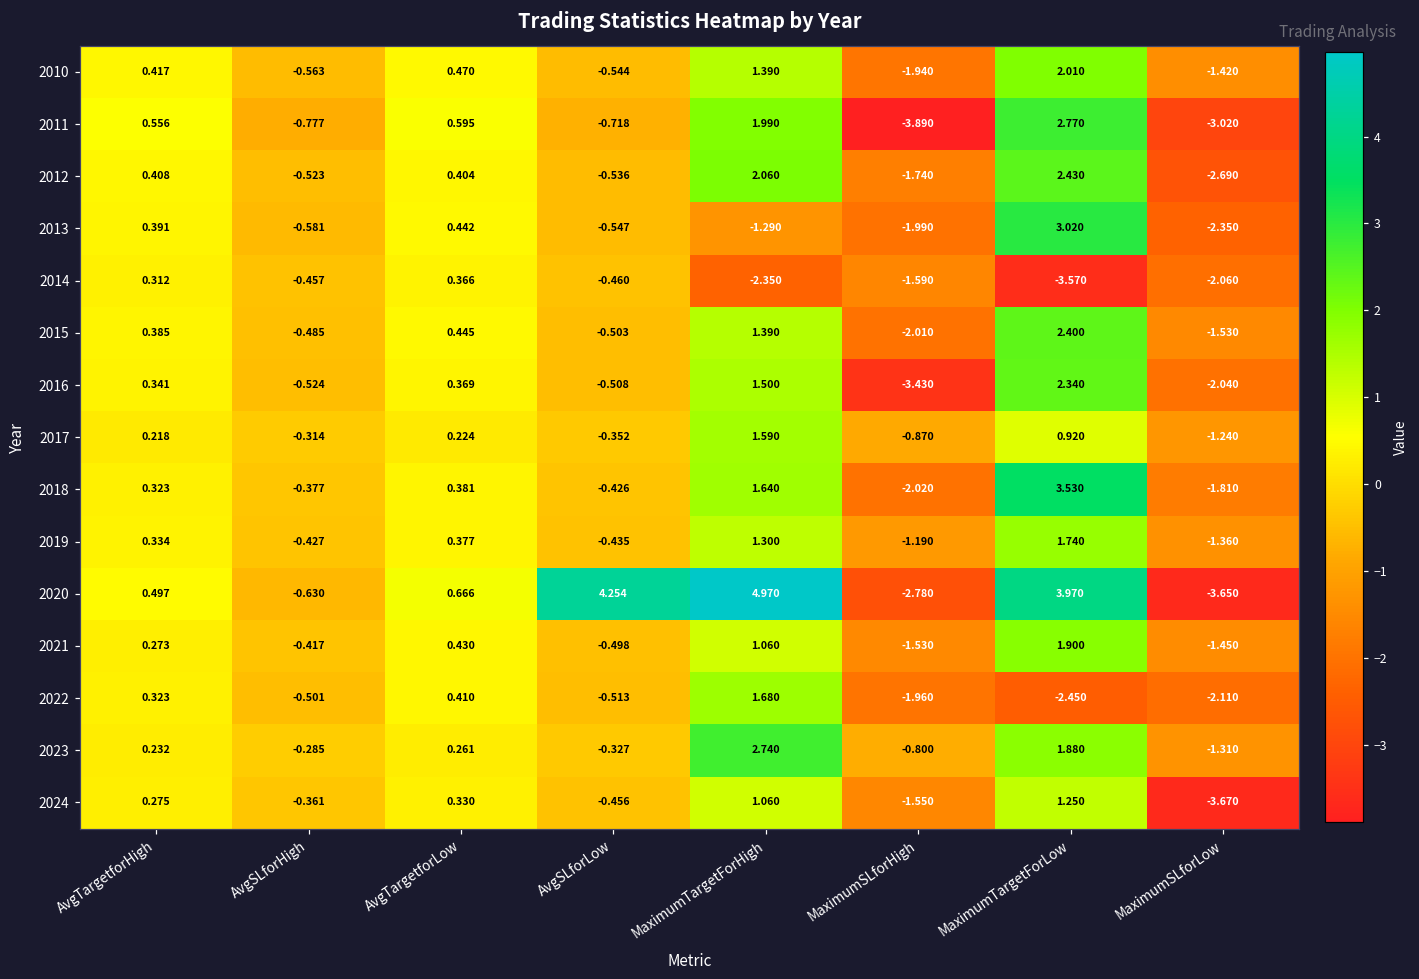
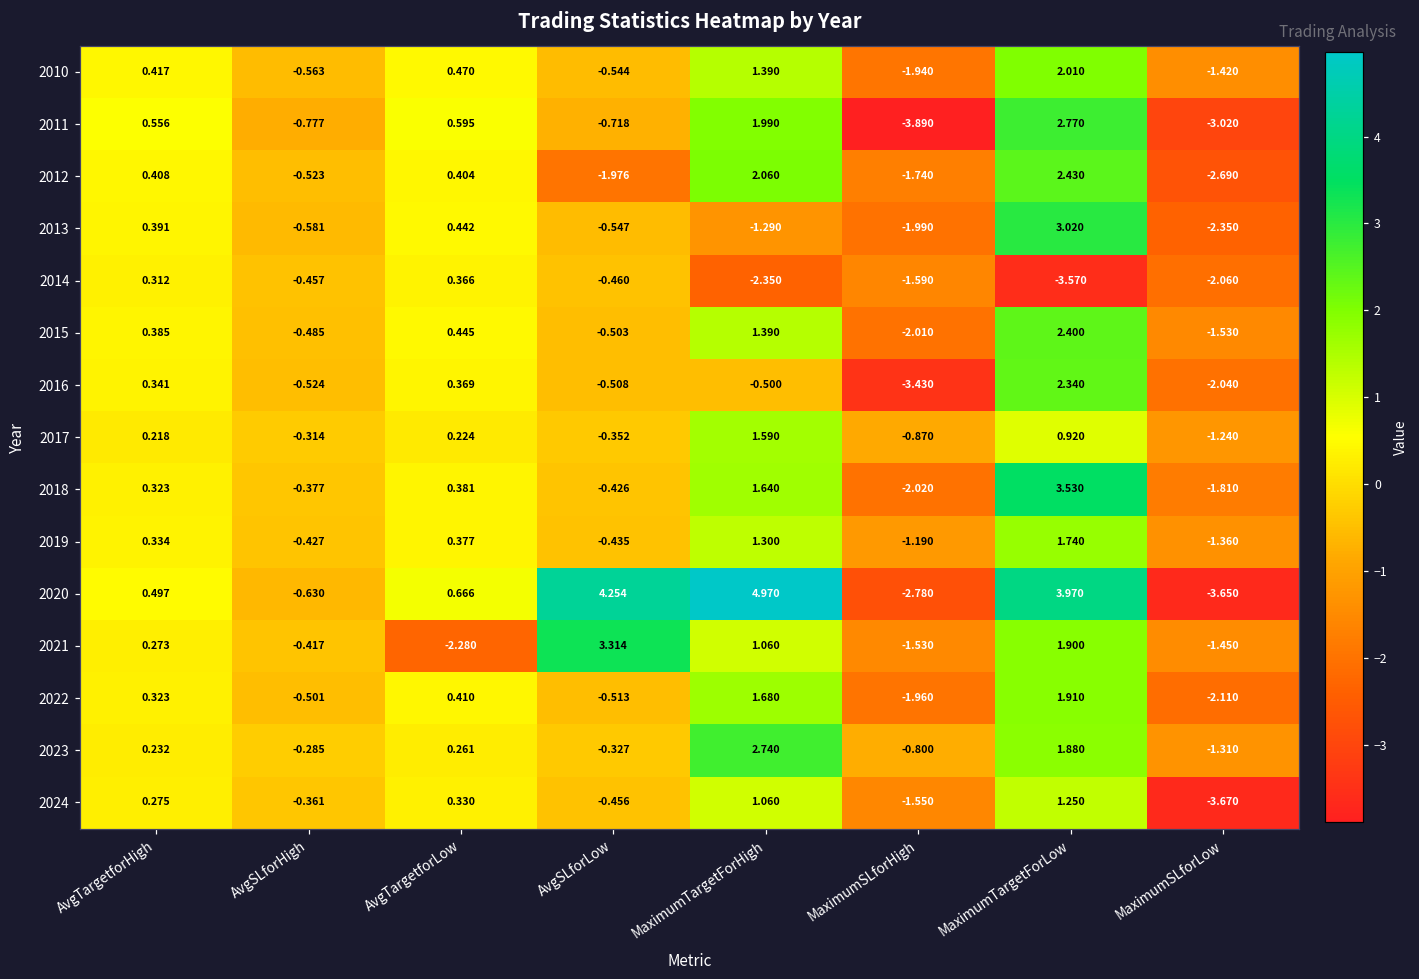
2012, AvgSLforLow: -0.536 -> -1.976
2016, MaximumTargetForHigh: 1.500 -> -0.500
2021, AvgTargetforLow: 0.430 -> -2.280
2021, AvgSLforLow: -0.498 -> 3.314
2022, MaximumTargetForLow: -2.450 -> 1.910
